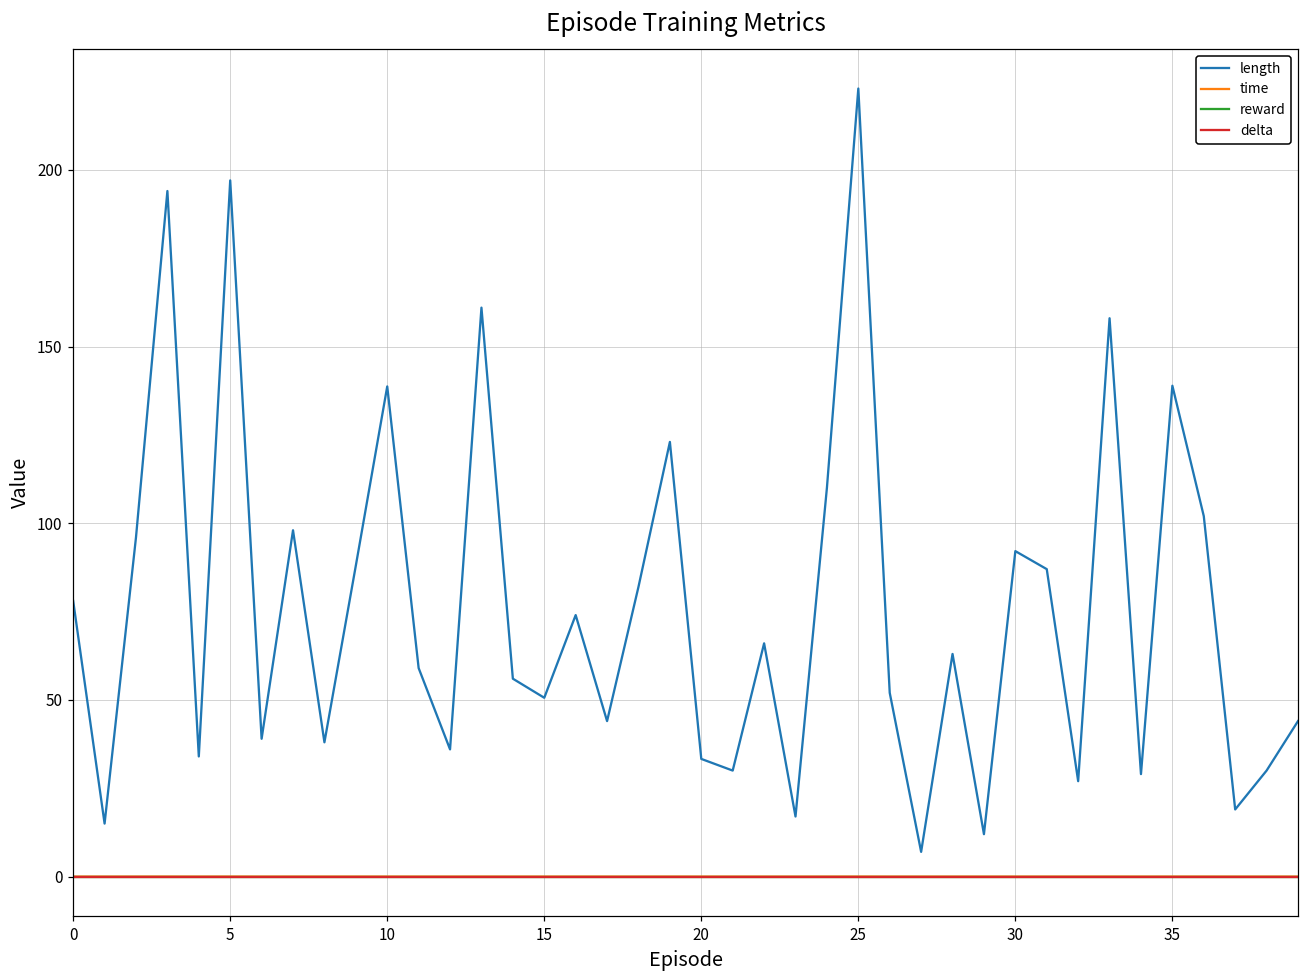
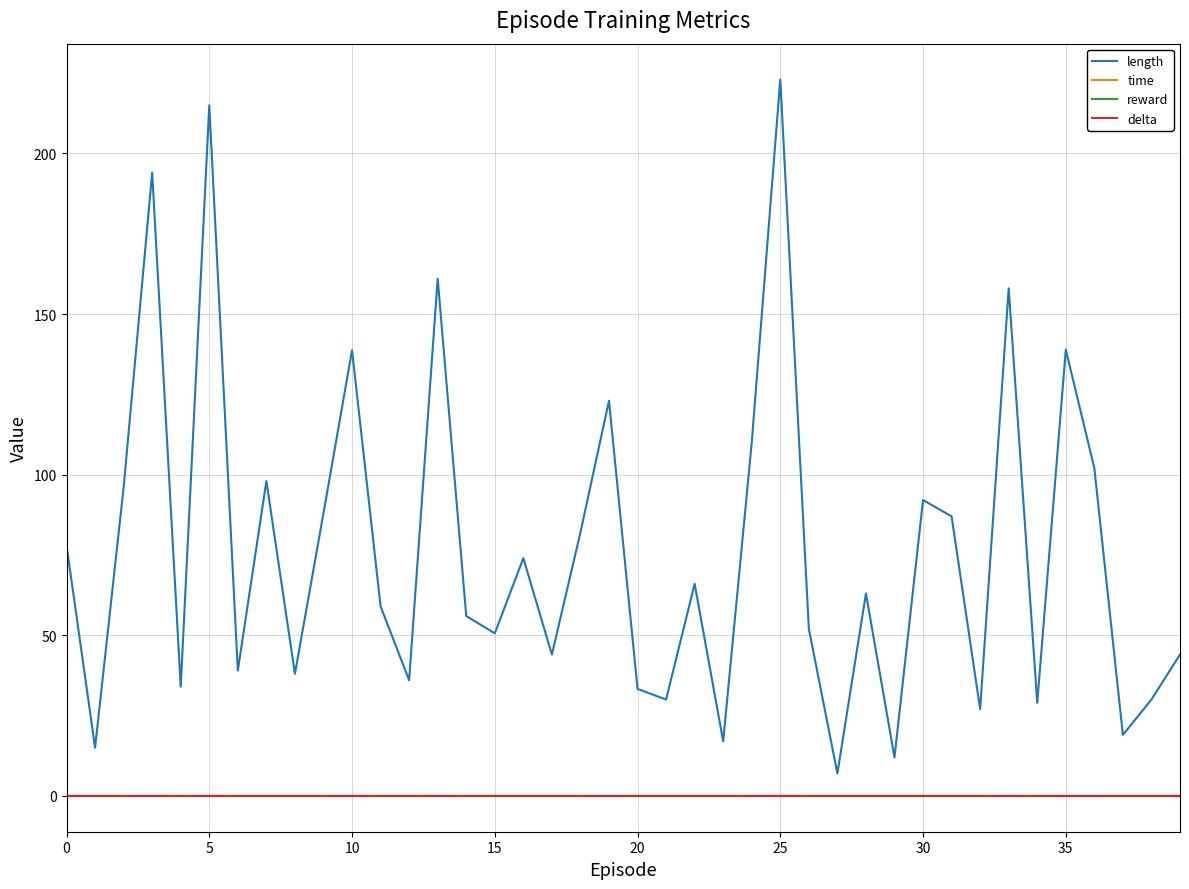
length, 5: 197 -> 215
